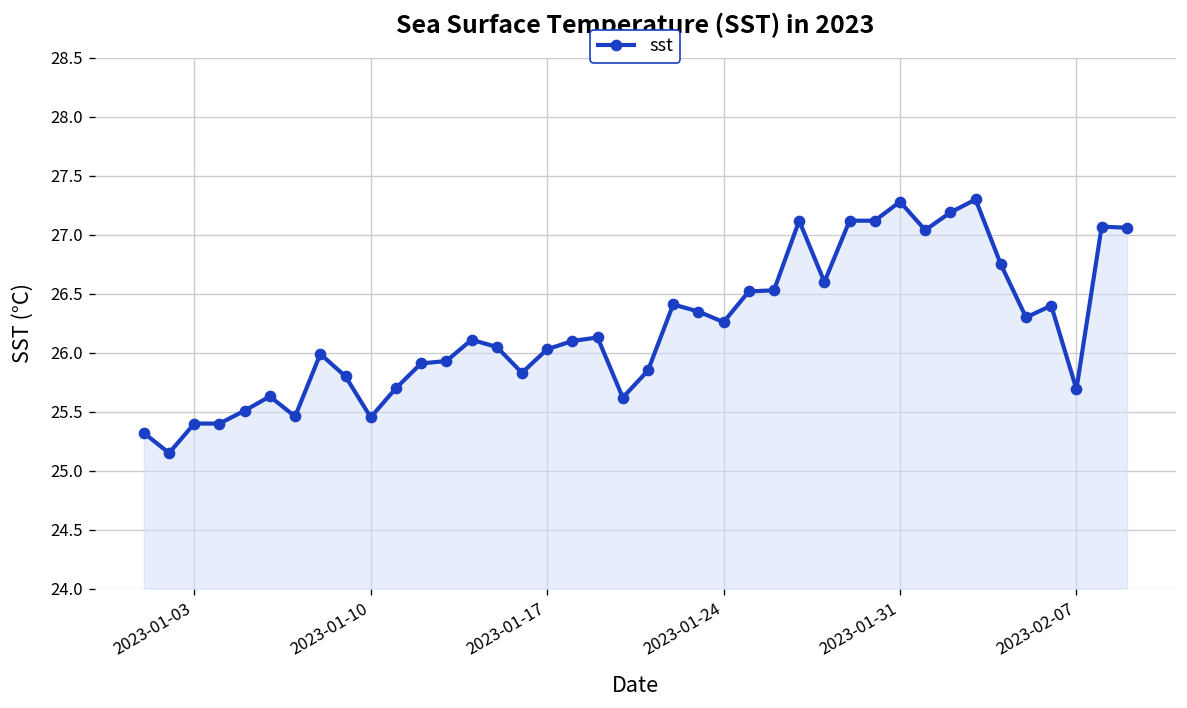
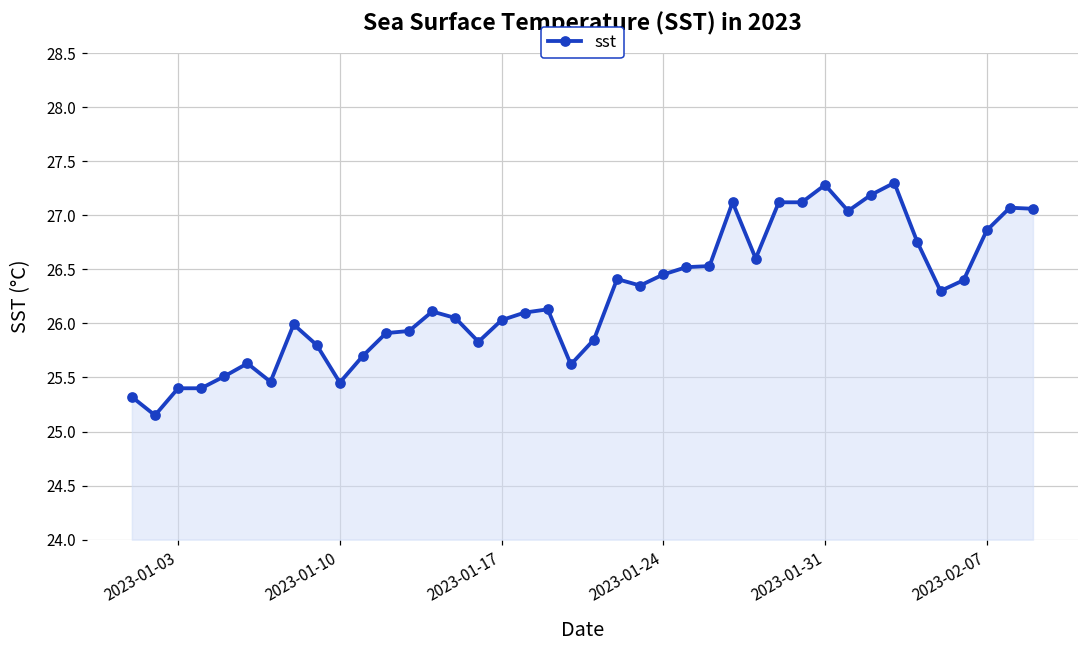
2023-01-24: 26.3 -> 26.5
2023-02-07: 25.7 -> 26.9
